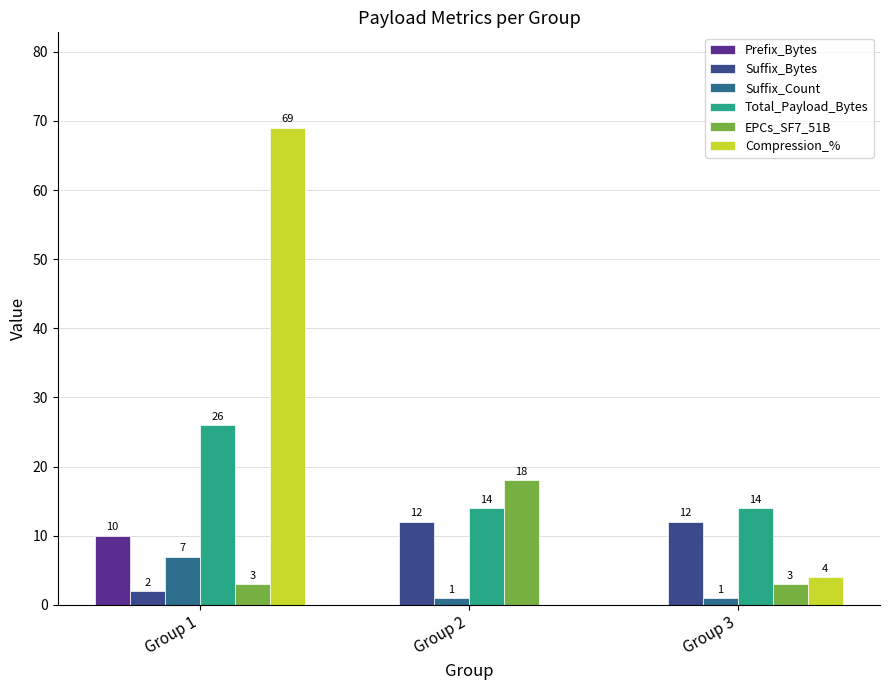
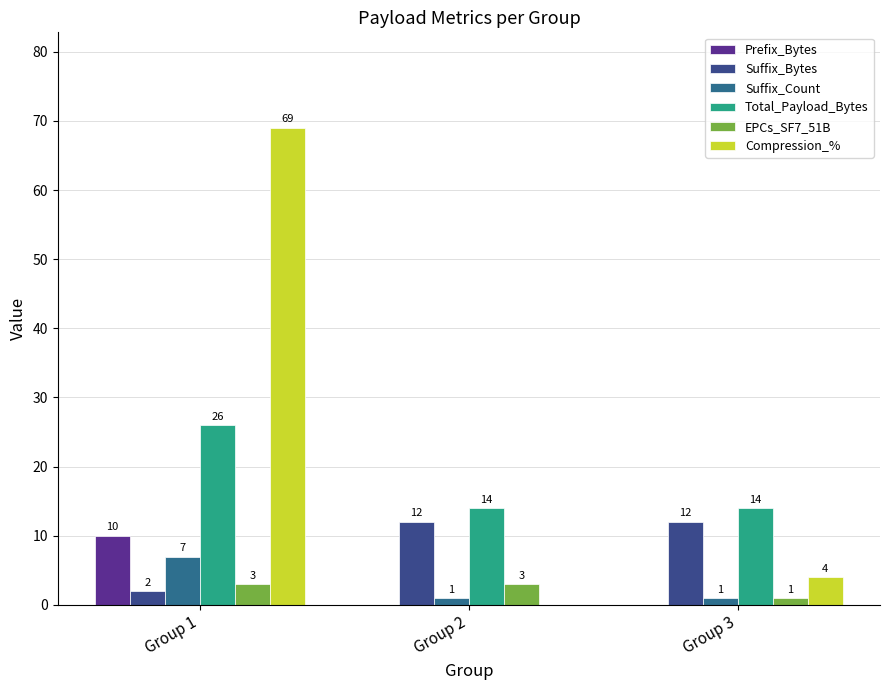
EPCs_SF7_51B, Group 2: 18 -> 3
EPCs_SF7_51B, Group 3: 3 -> 1
